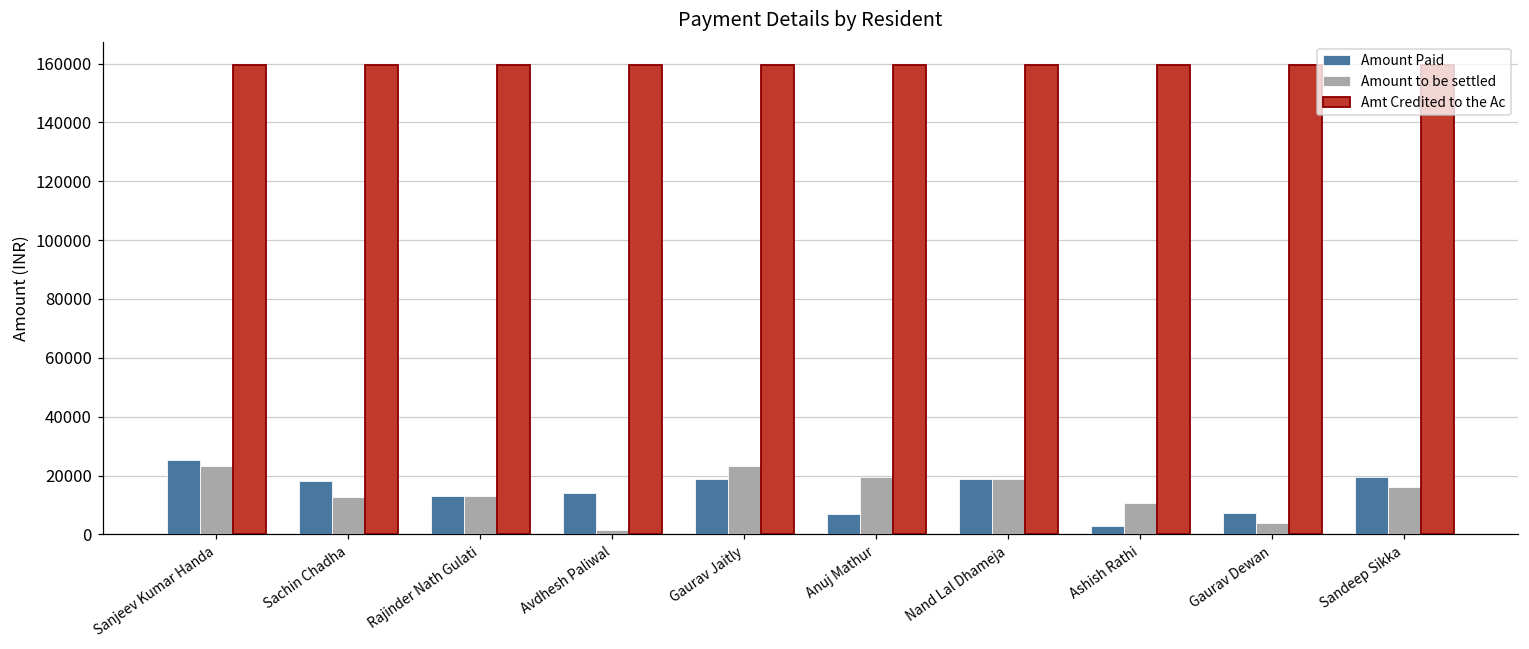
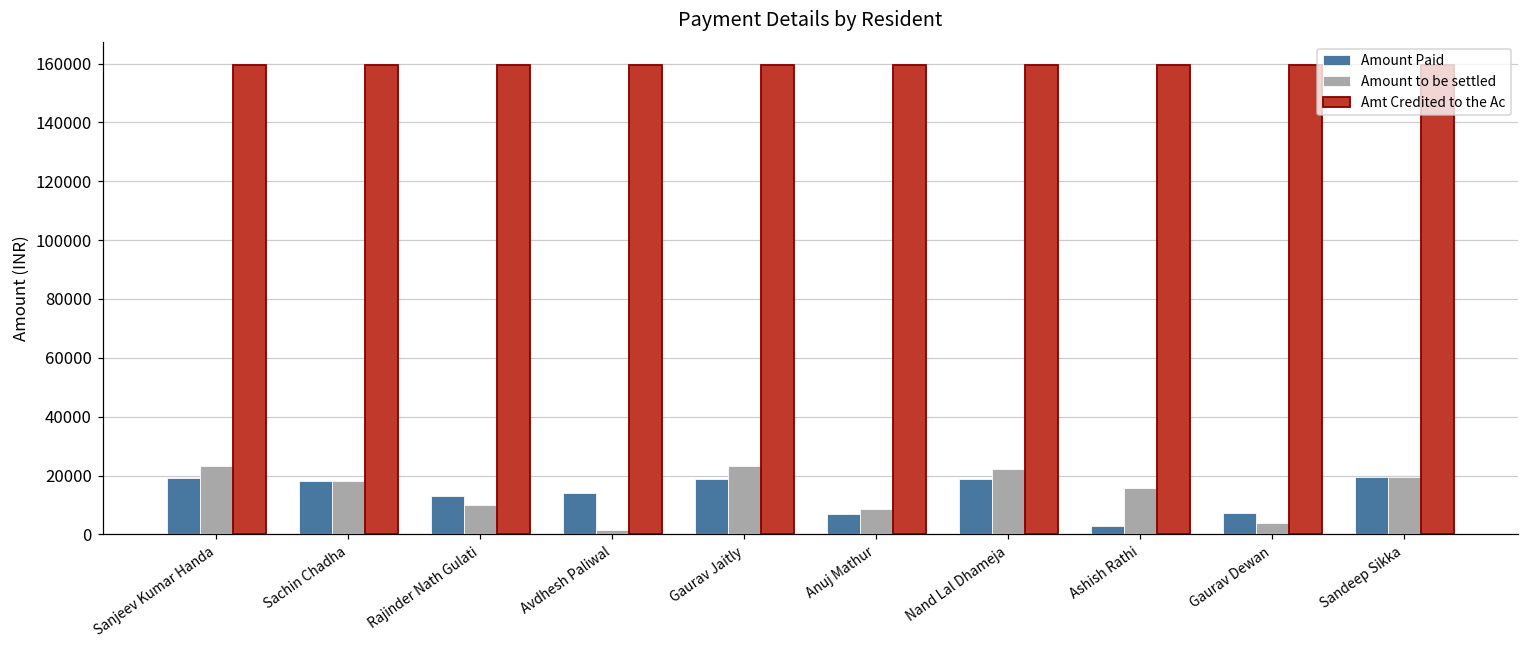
Amount Paid, Sanjeev Kumar Handa: 25000 -> 19000
Amount to be settled, Sachin Chadha: 13000 -> 18000
Amount to be settled, Rajinder Nath Gulati: 13000 -> 10000
Amount to be settled, Anuj Mathur: 20000 -> 9000
Amount to be settled, Nand Lal Dhameja: 19000 -> 22000
Amount to be settled, Ashish Rathi: 11000 -> 16000
Amount to be settled, Sandeep Sikka: 16000 -> 20000
